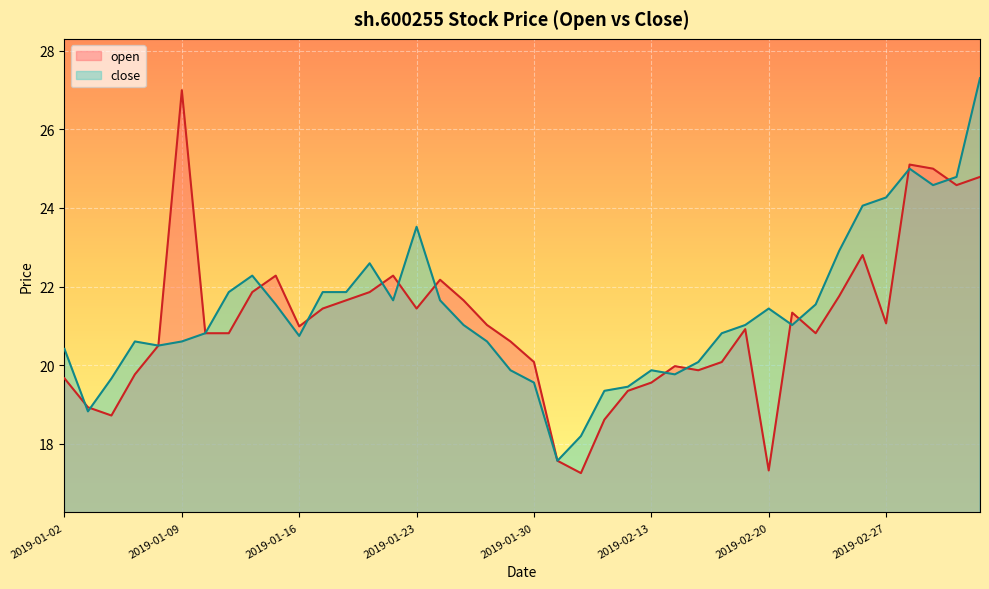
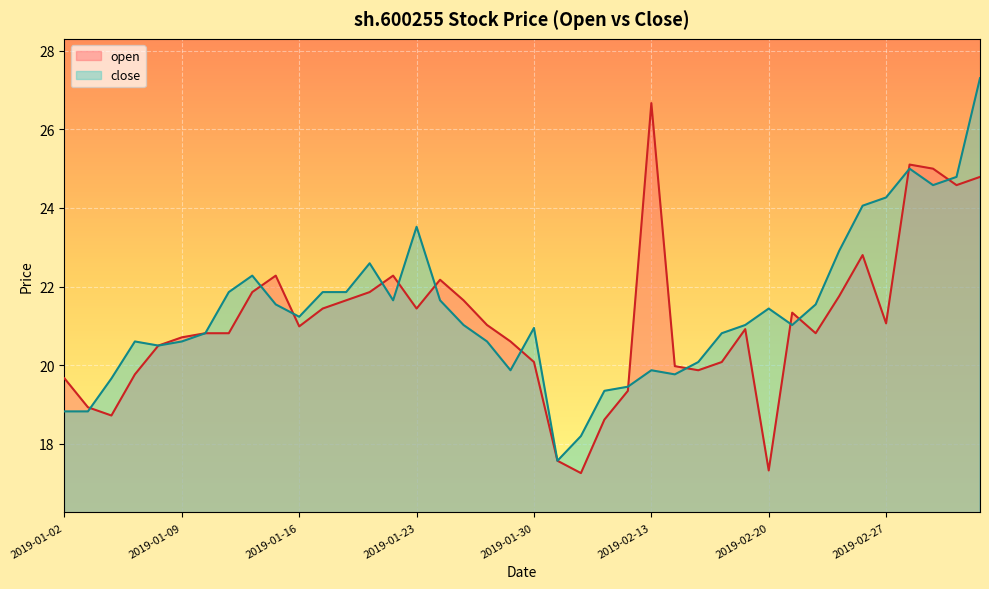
close, 2019-01-02: 20.4 -> 18.8
open, 2019-01-09: 27.0 -> 20.7
close, 2019-01-16: 20.7 -> 21.2
close, 2019-01-30: 19.6 -> 20.9
open, 2019-02-13: 19.6 -> 26.7
